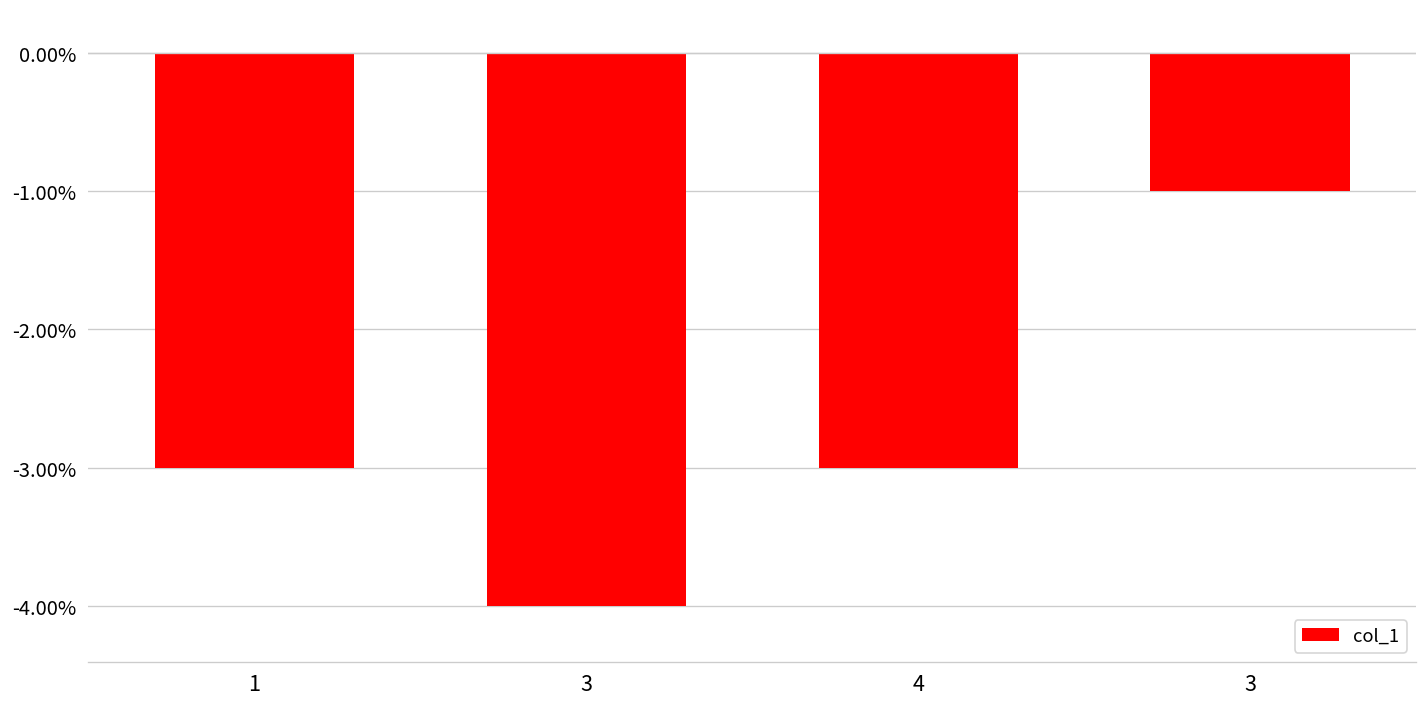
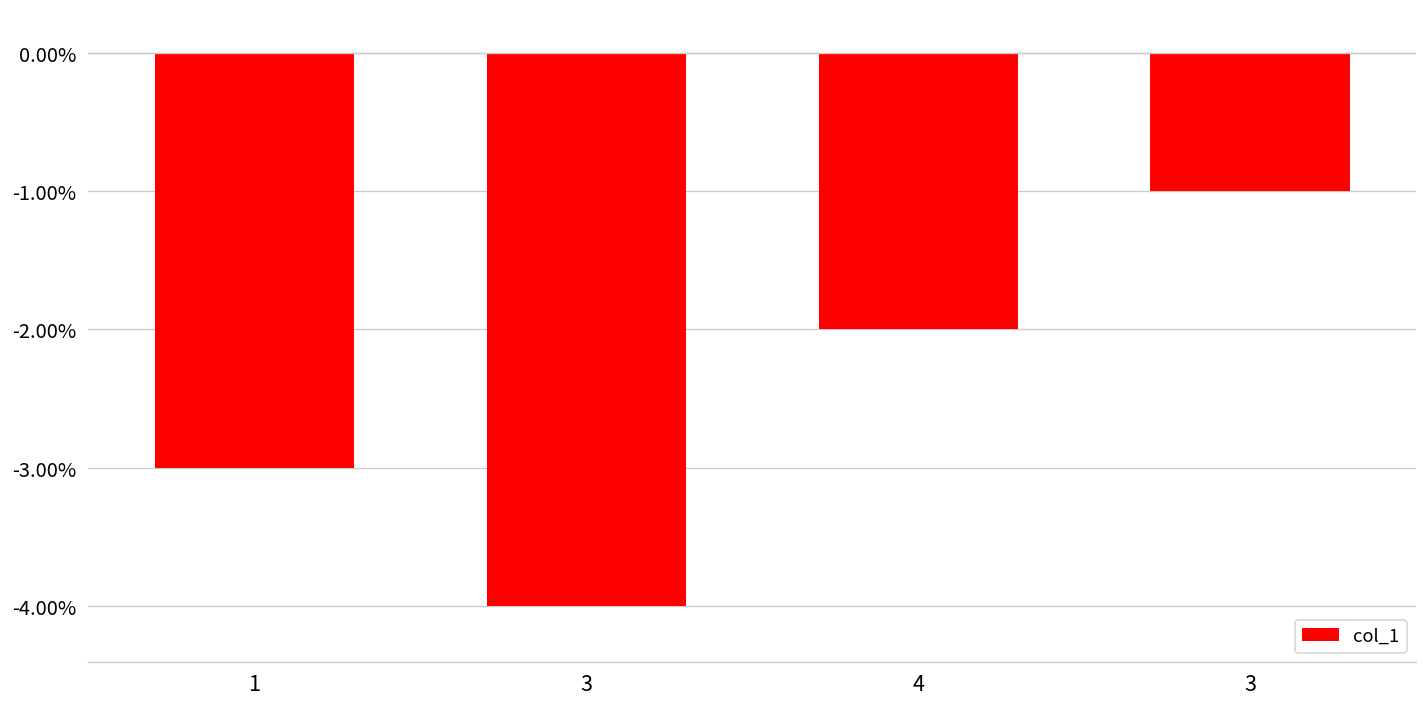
4: -3.00% -> -2.00%
